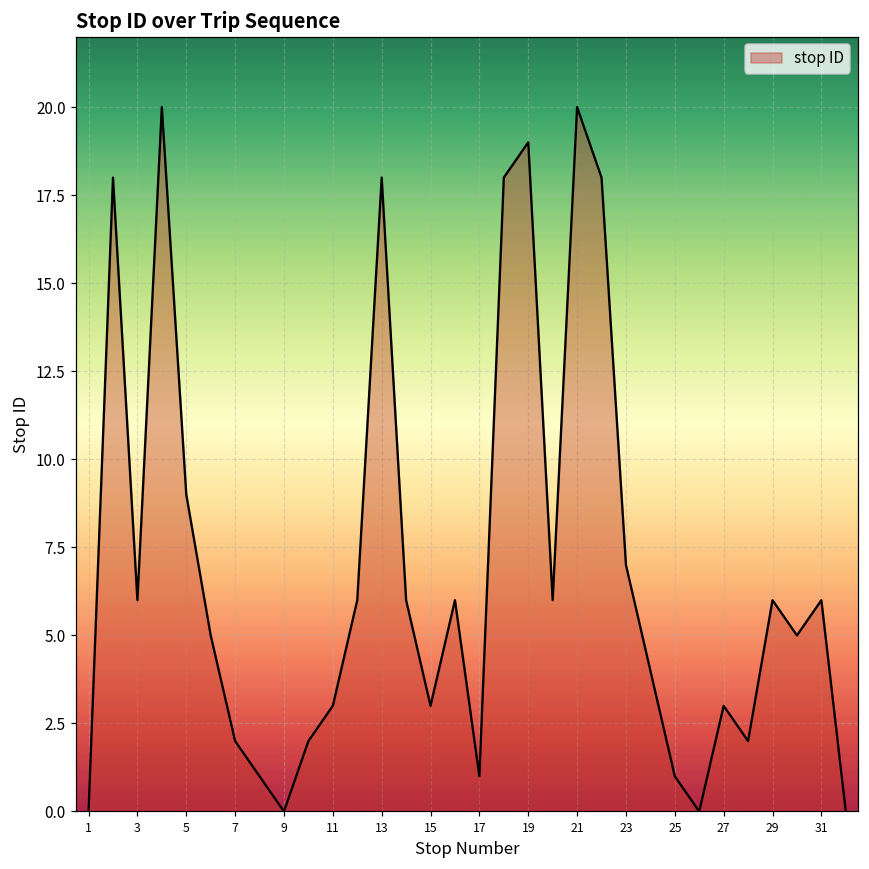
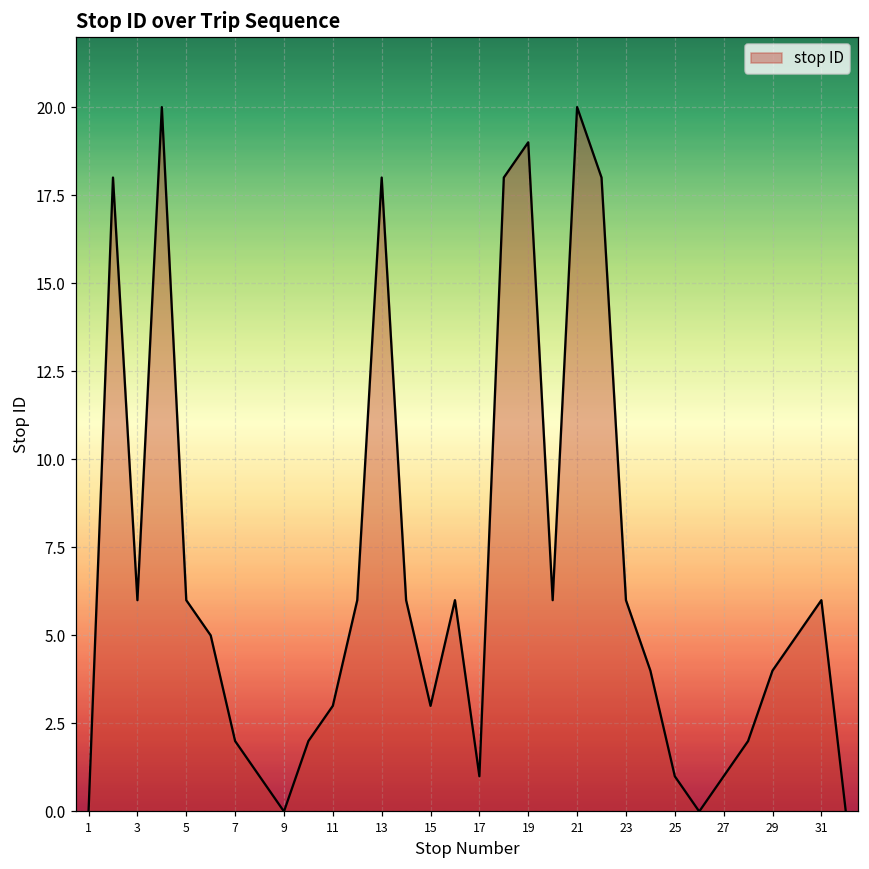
5: 9 -> 6
23: 7 -> 6
27: 3 -> 1
29: 6 -> 4
